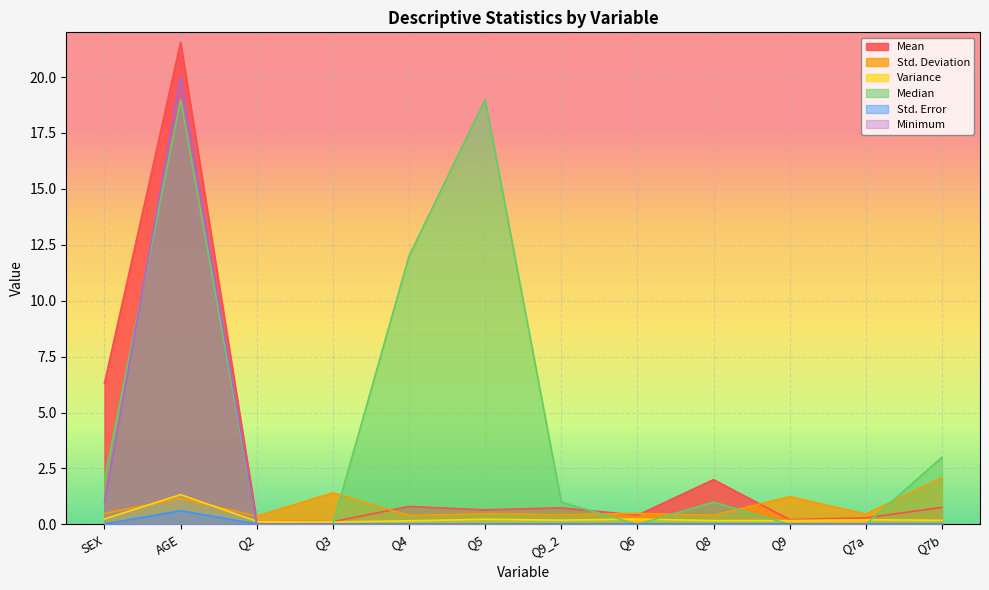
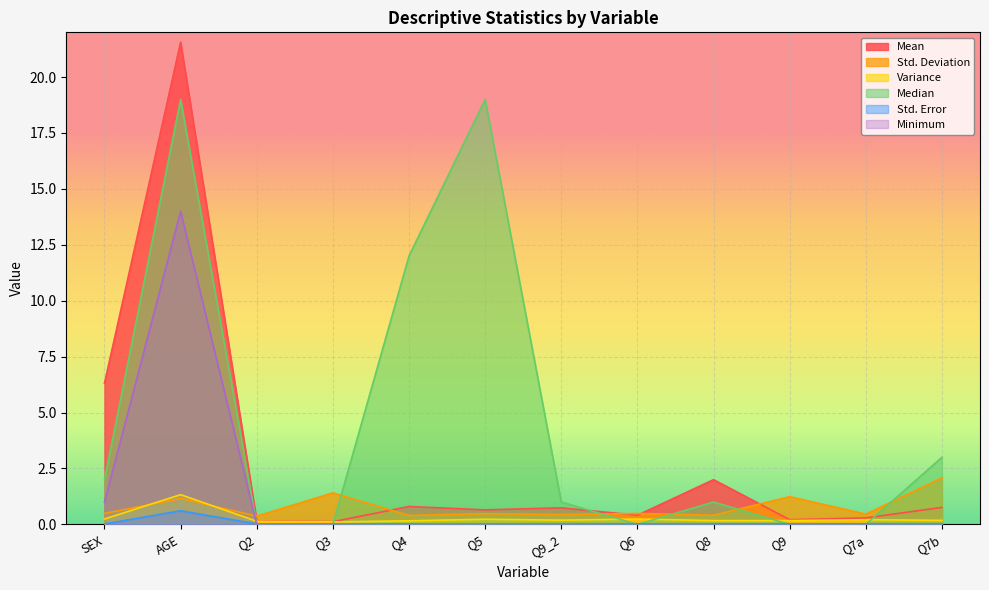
Minimum, AGE: 20 -> 14
